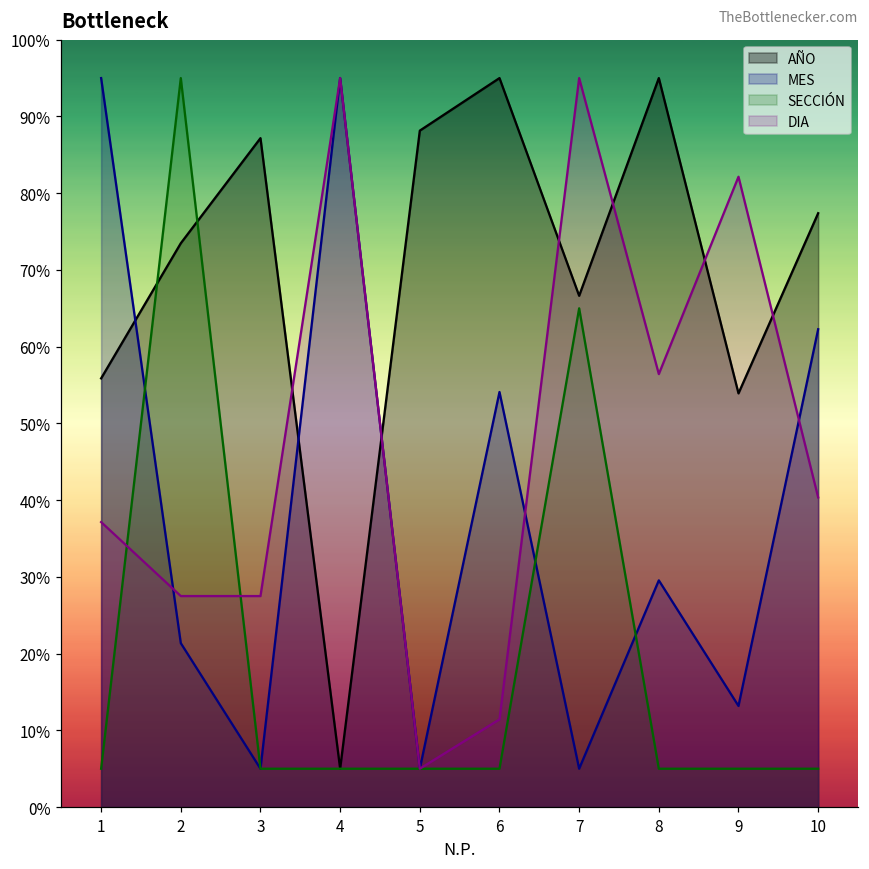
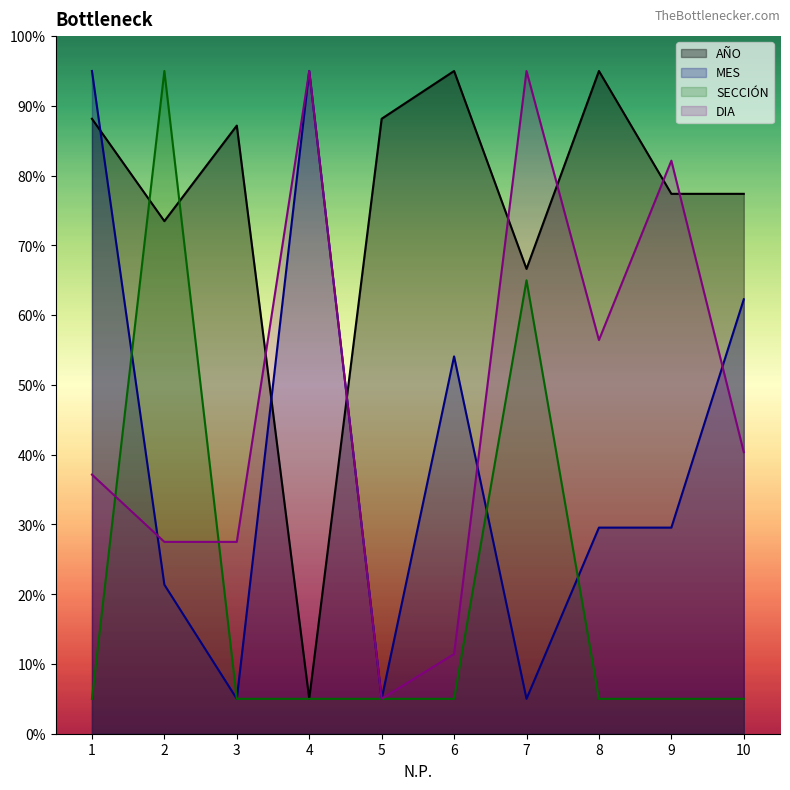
AÑO, 1: 56% -> 88%
AÑO, 9: 54% -> 77%
MES, 9: 13% -> 30%
